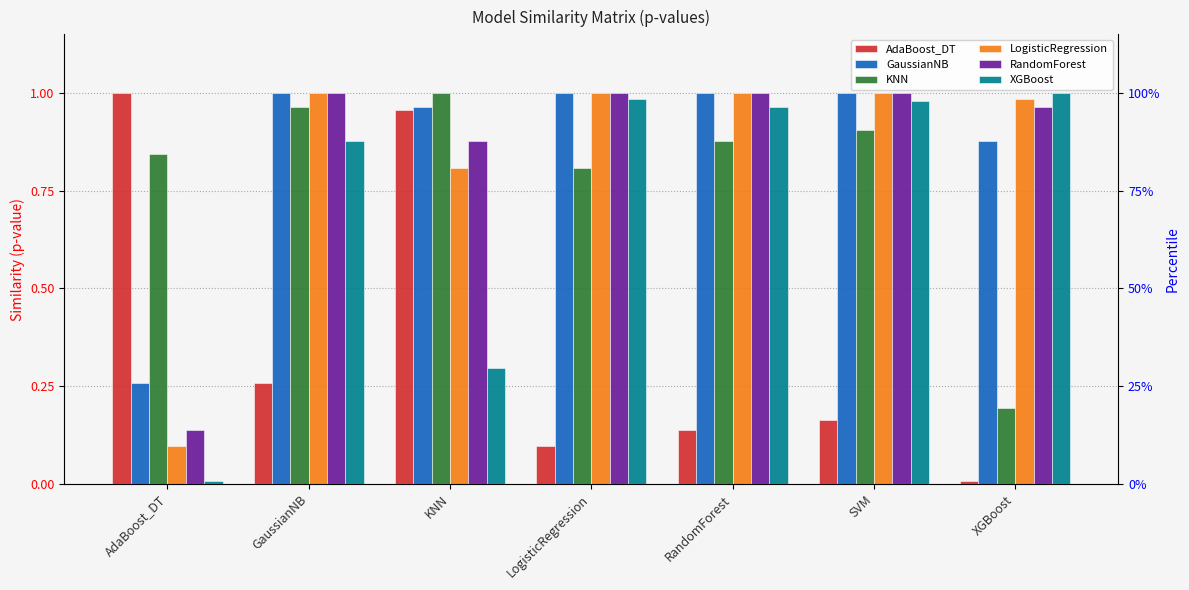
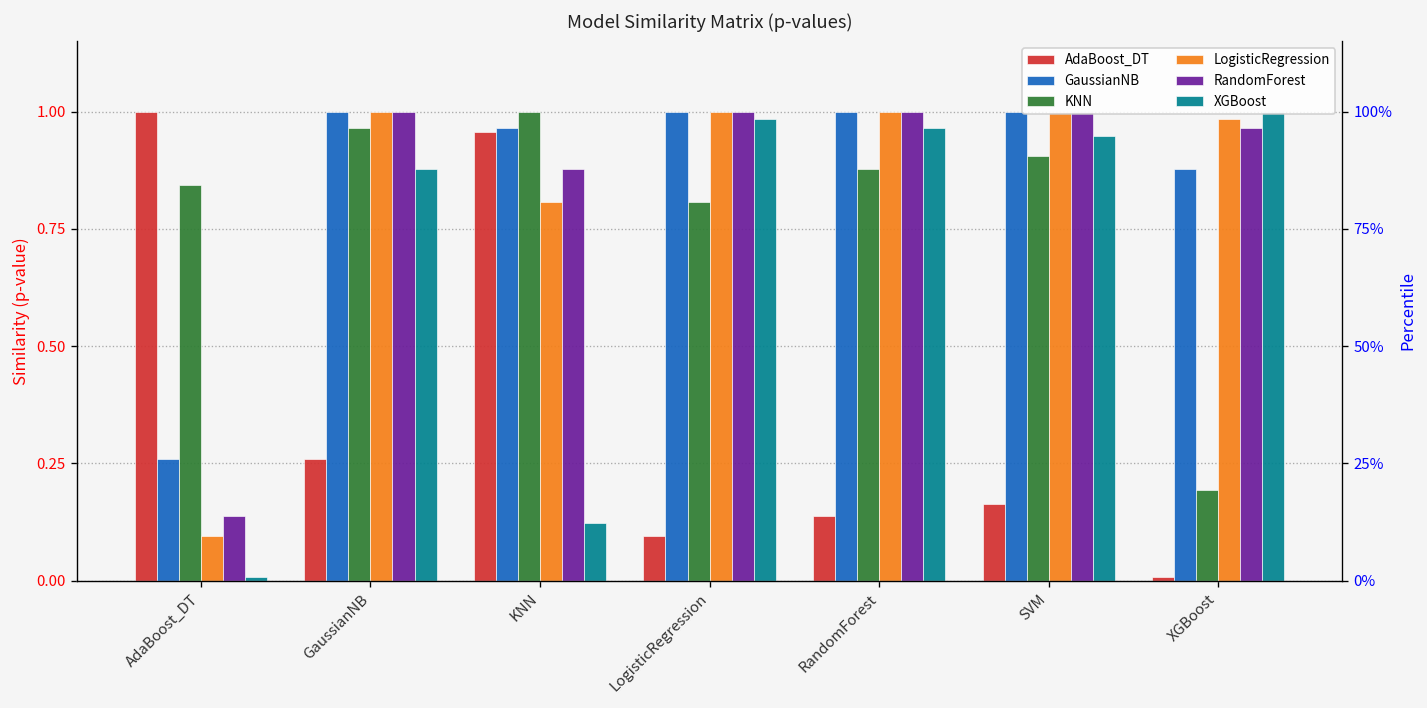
XGBoost, KNN: 0.30 -> 0.12
XGBoost, SVM: 0.98 -> 0.95
